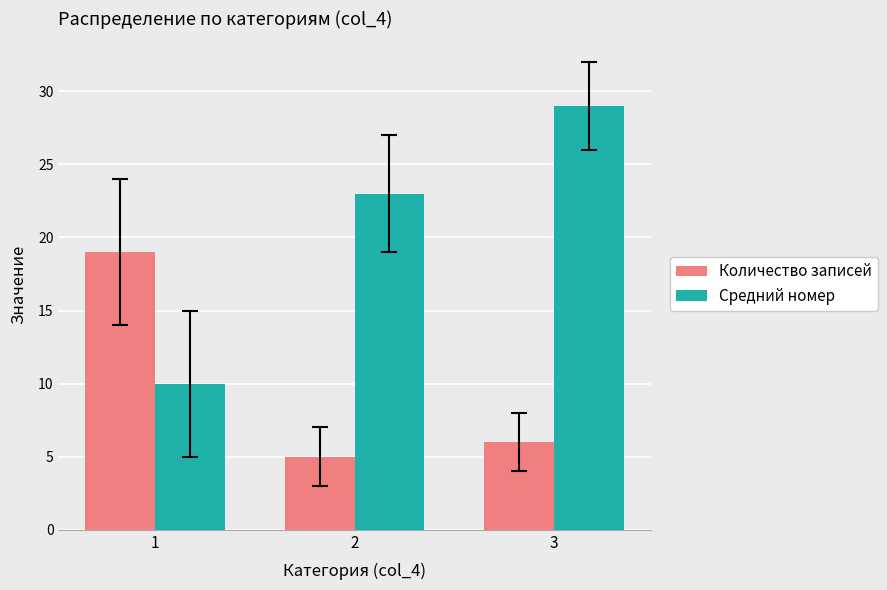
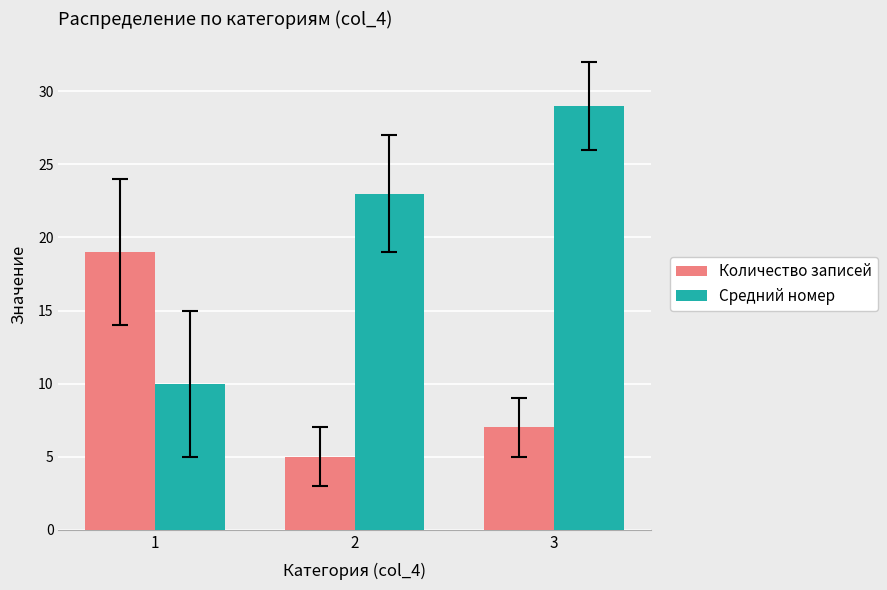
Количество записей, 3: 6 -> 7
